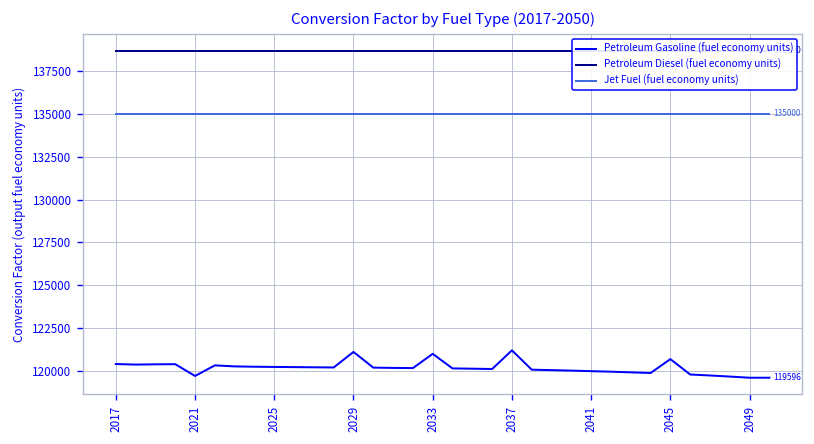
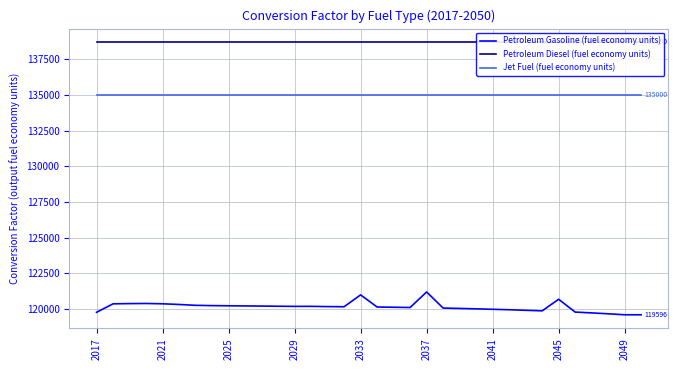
Petroleum Gasoline (fuel economy units), 2017: 120400 -> 119800
Petroleum Gasoline (fuel economy units), 2021: 119700 -> 120400
Petroleum Gasoline (fuel economy units), 2029: 121100 -> 120200
